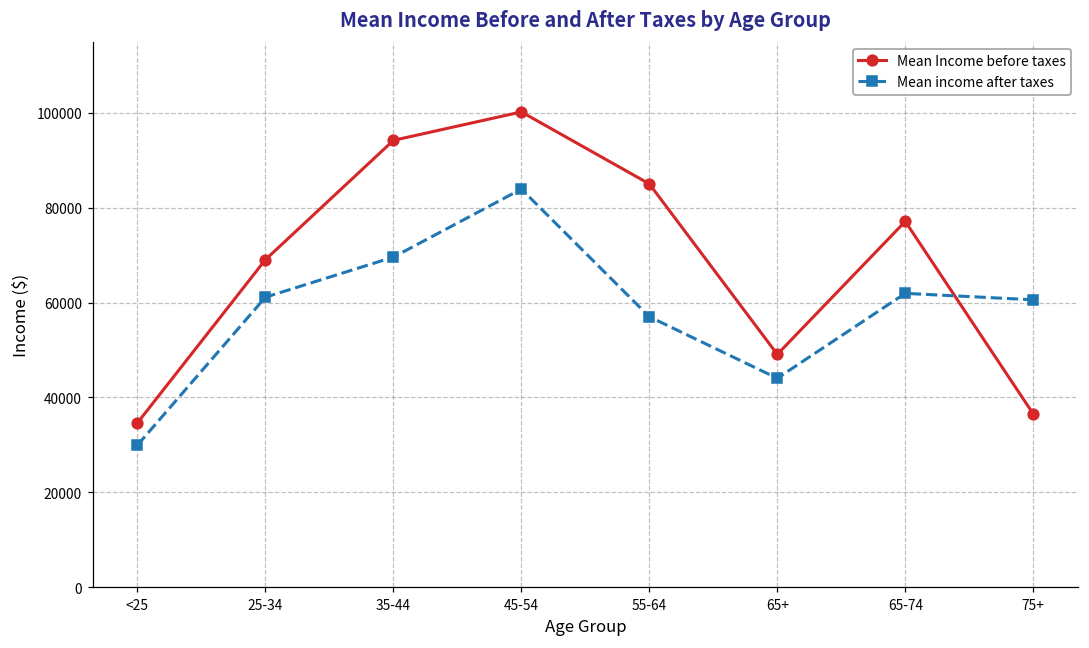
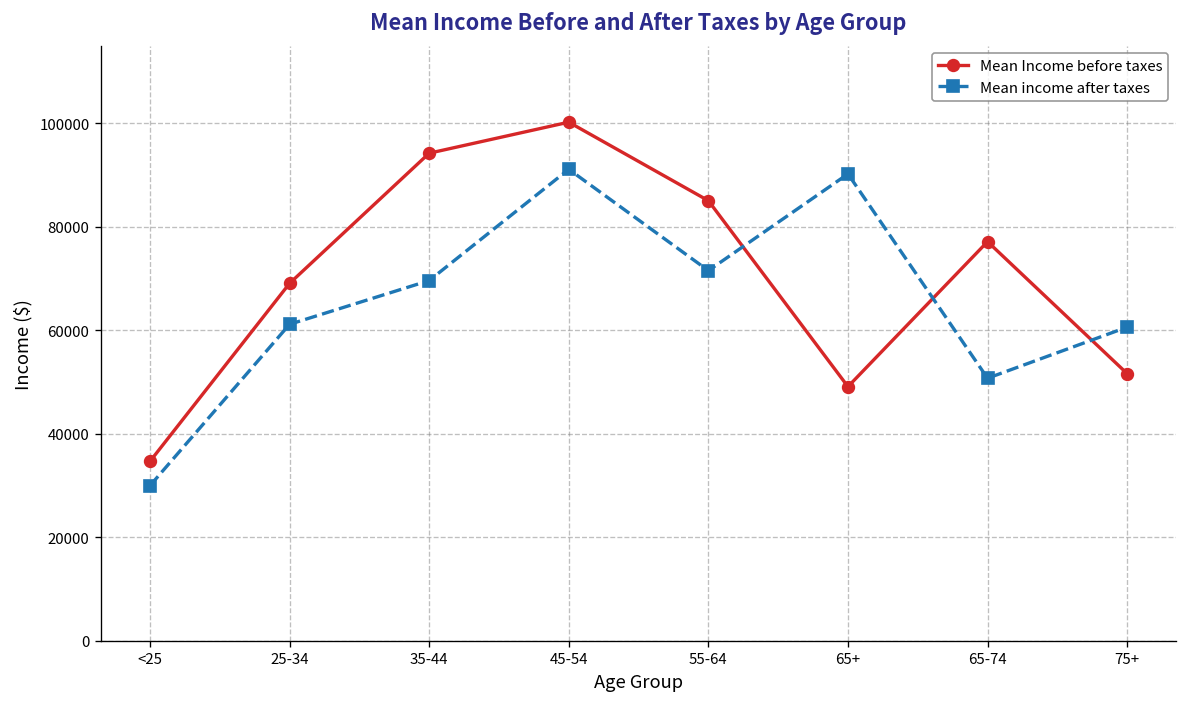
Mean income after taxes, 45-54: 84000 -> 91000
Mean income after taxes, 55-64: 57000 -> 72000
Mean income after taxes, 65+: 44000 -> 90000
Mean income after taxes, 65-74: 62000 -> 51000
Mean Income before taxes, 75+: 37000 -> 52000
